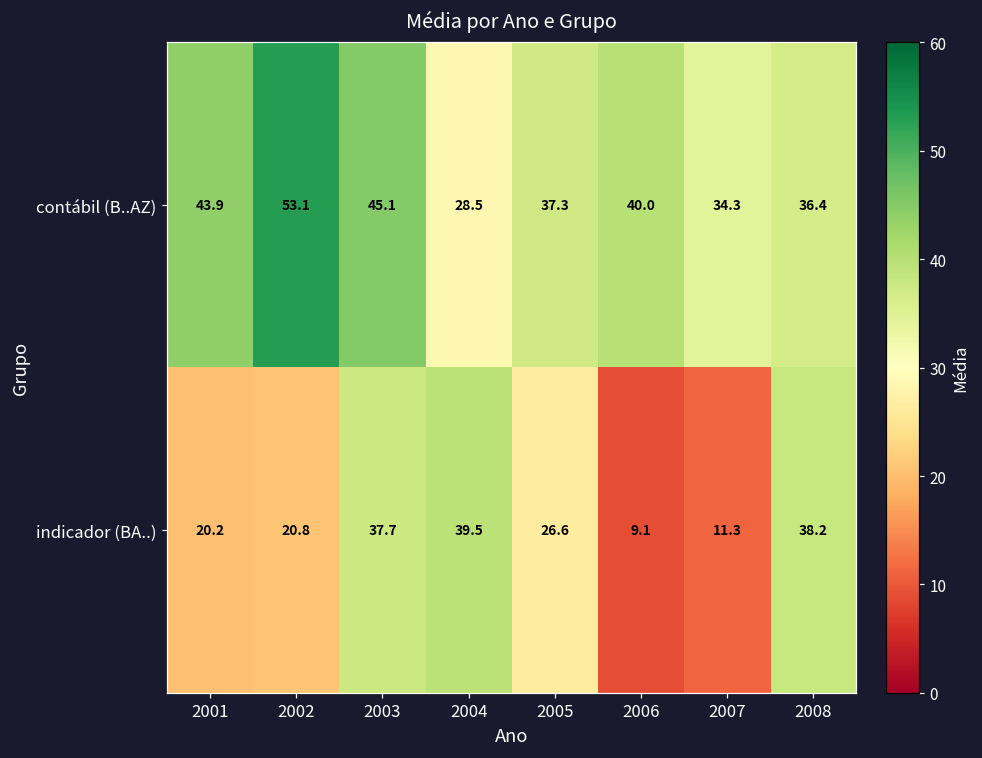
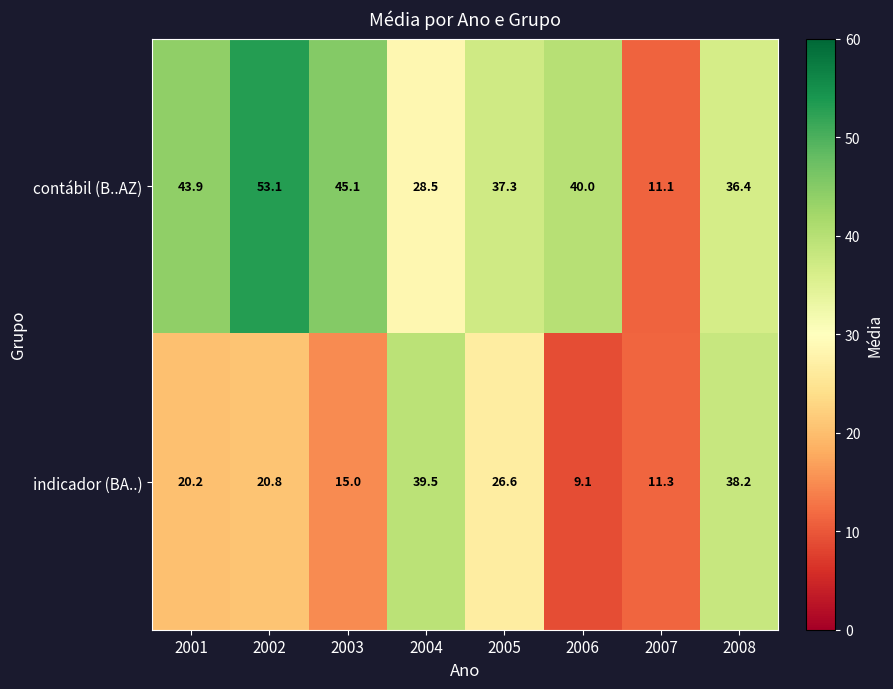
contábil (B..AZ), 2007: 34.3 -> 11.1
indicador (BA..), 2003: 37.7 -> 15.0
